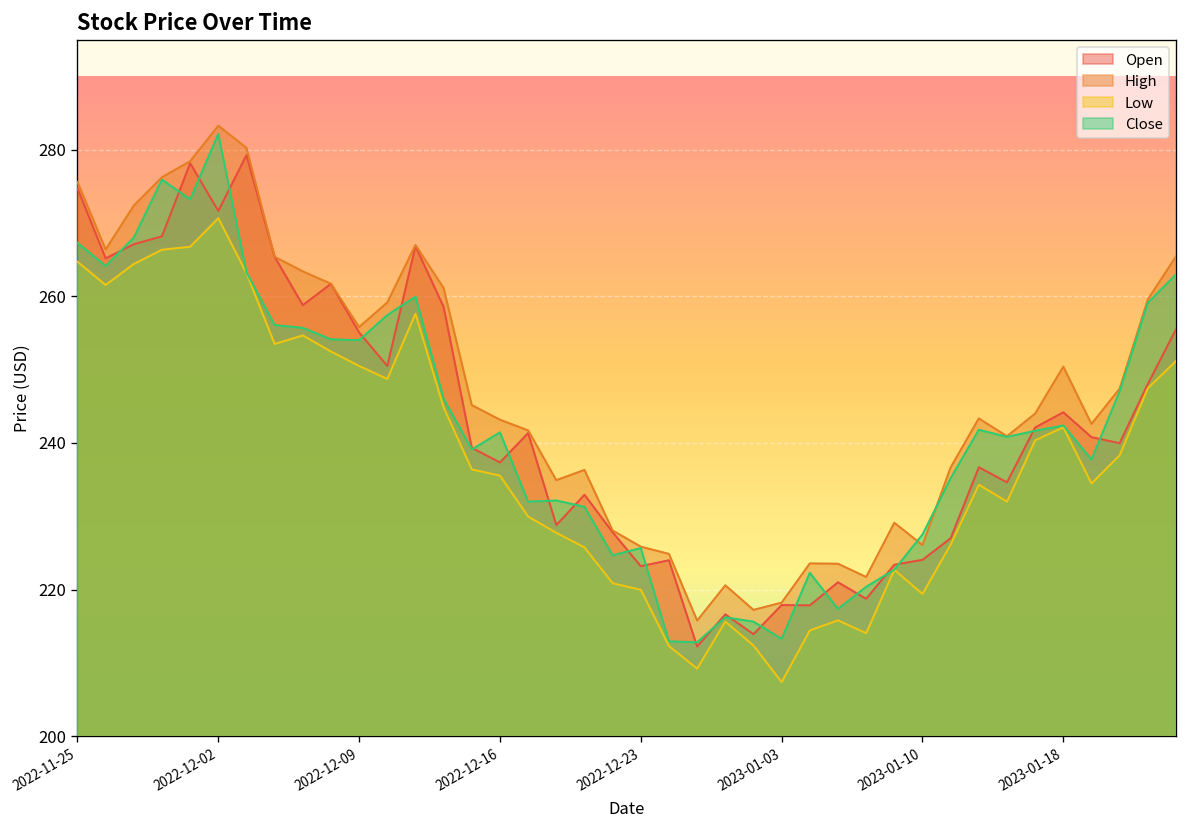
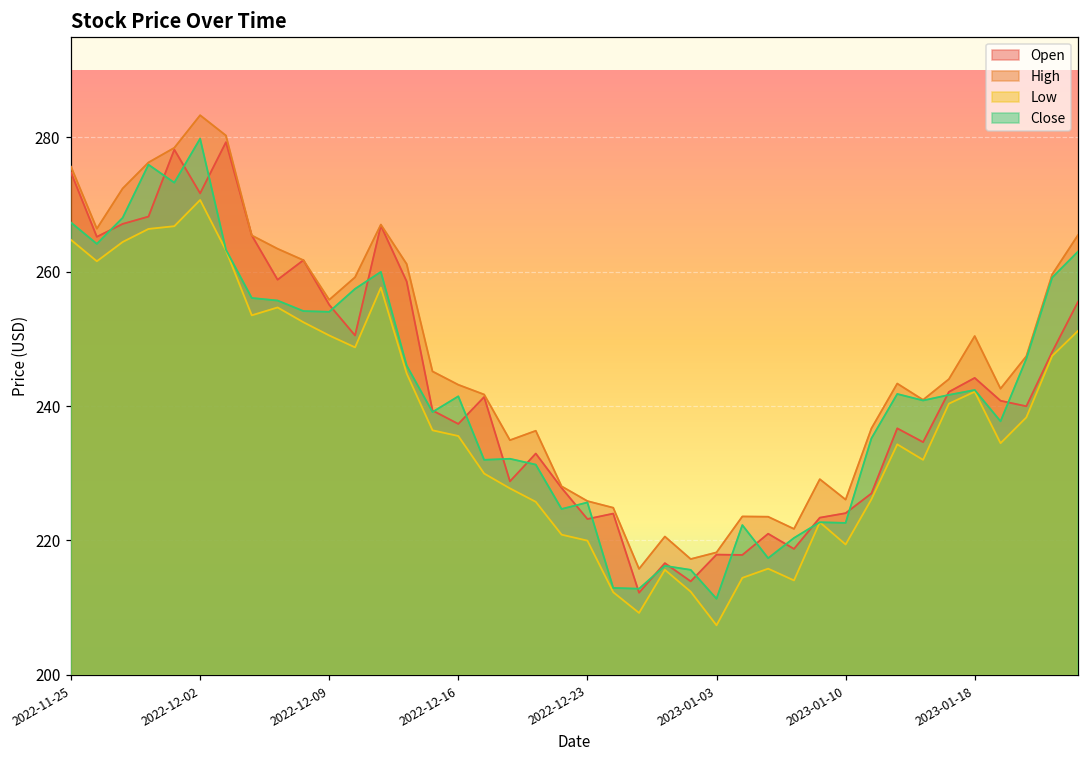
Close, 2022-12-02: 282 -> 280
Close, 2023-01-03: 213 -> 211
Close, 2023-01-10: 228 -> 223
